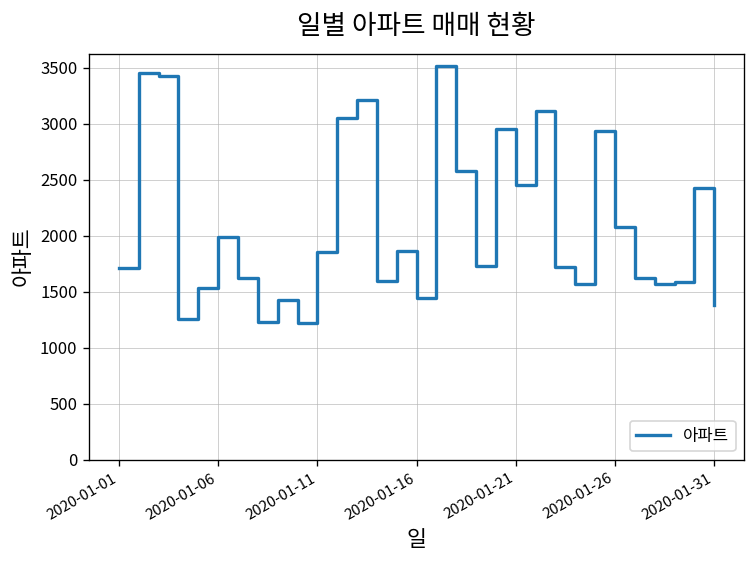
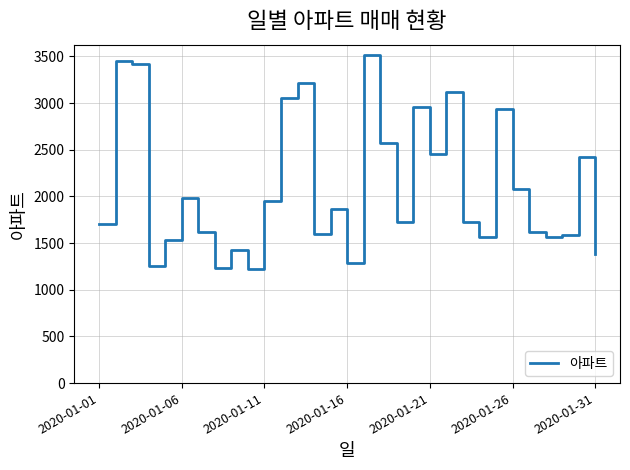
2020-01-11: 1900 -> 2000
2020-01-16: 1400 -> 1300
